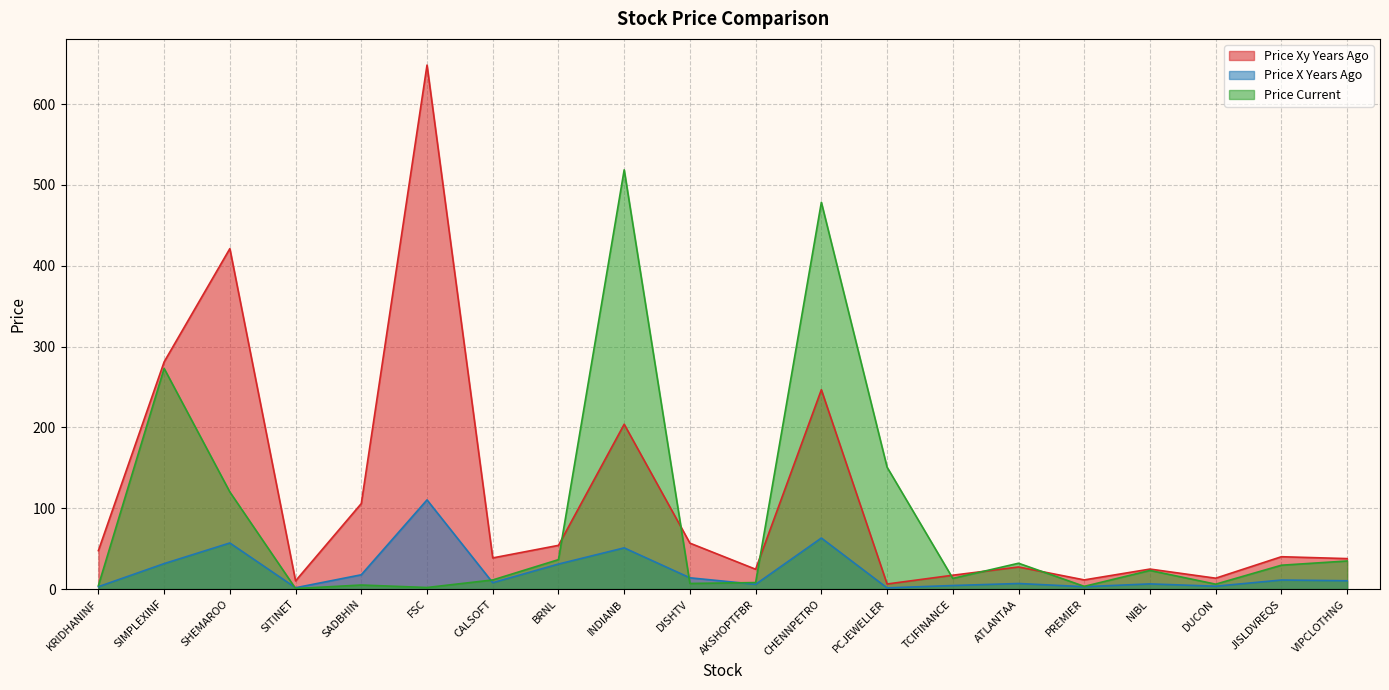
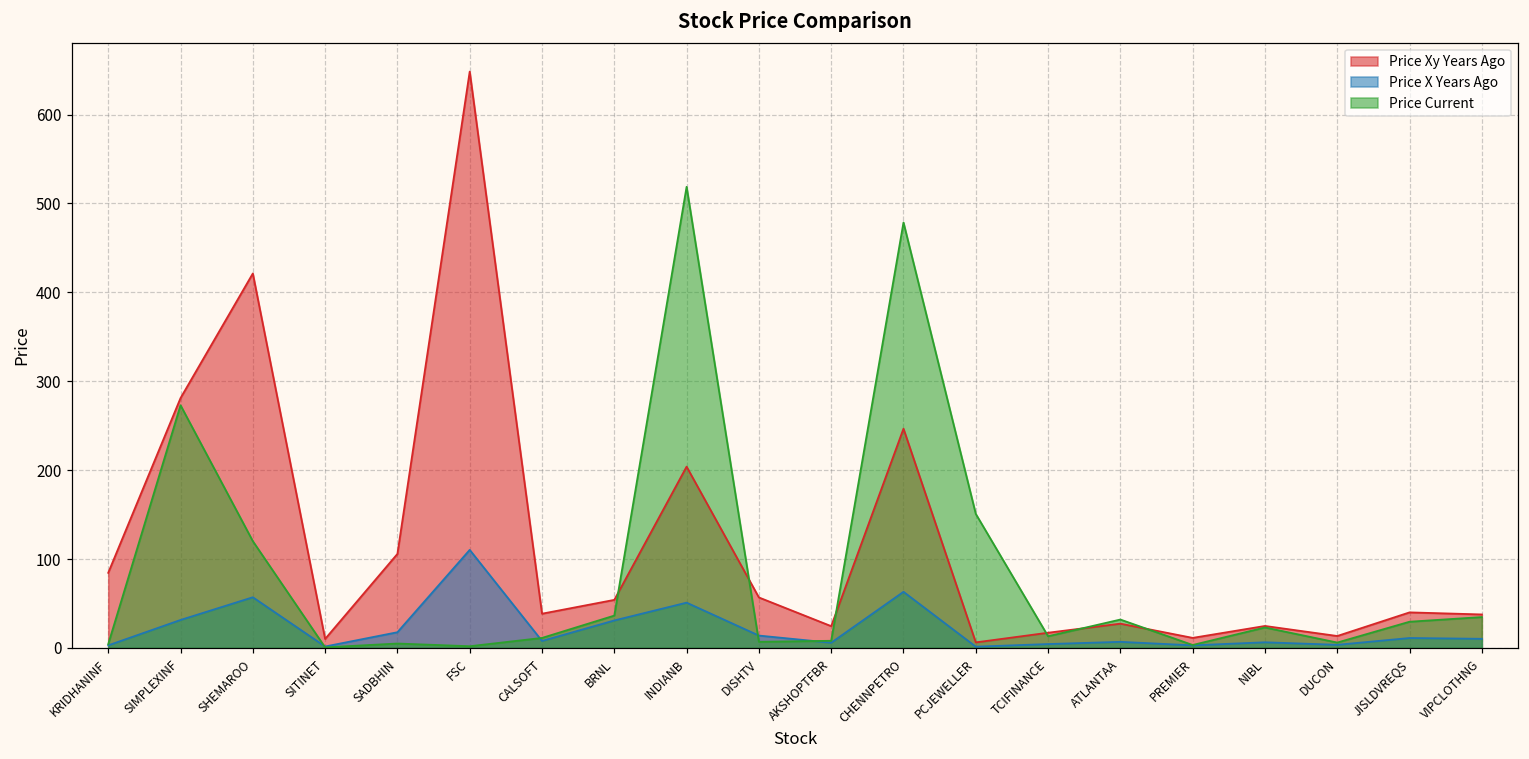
Price Xy Years Ago, KRIDHANINF: 50 -> 80
